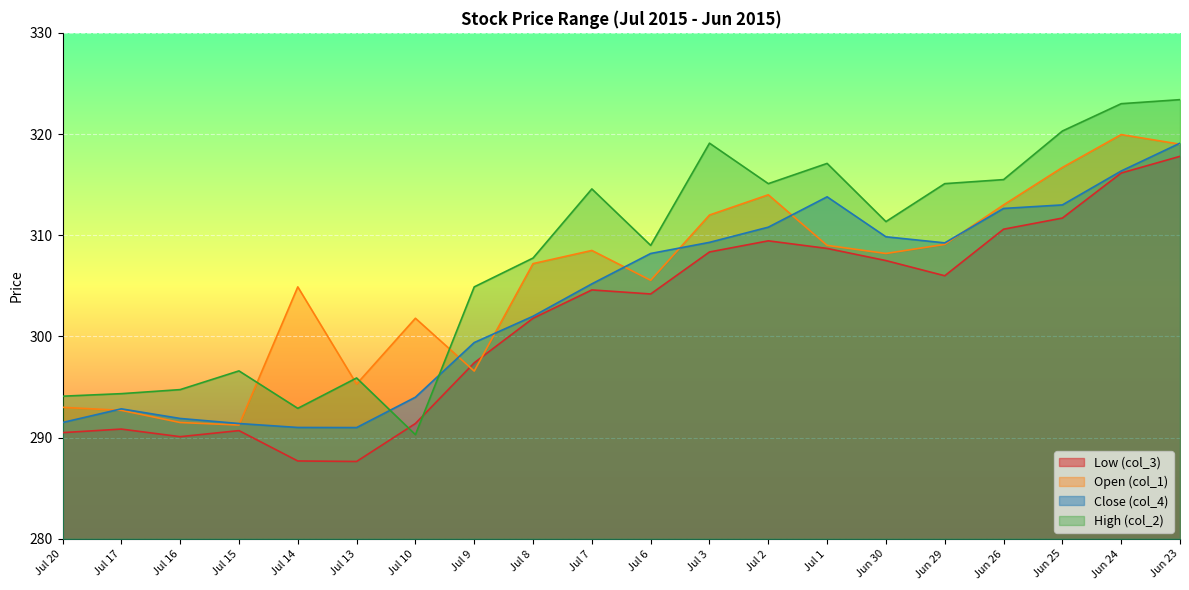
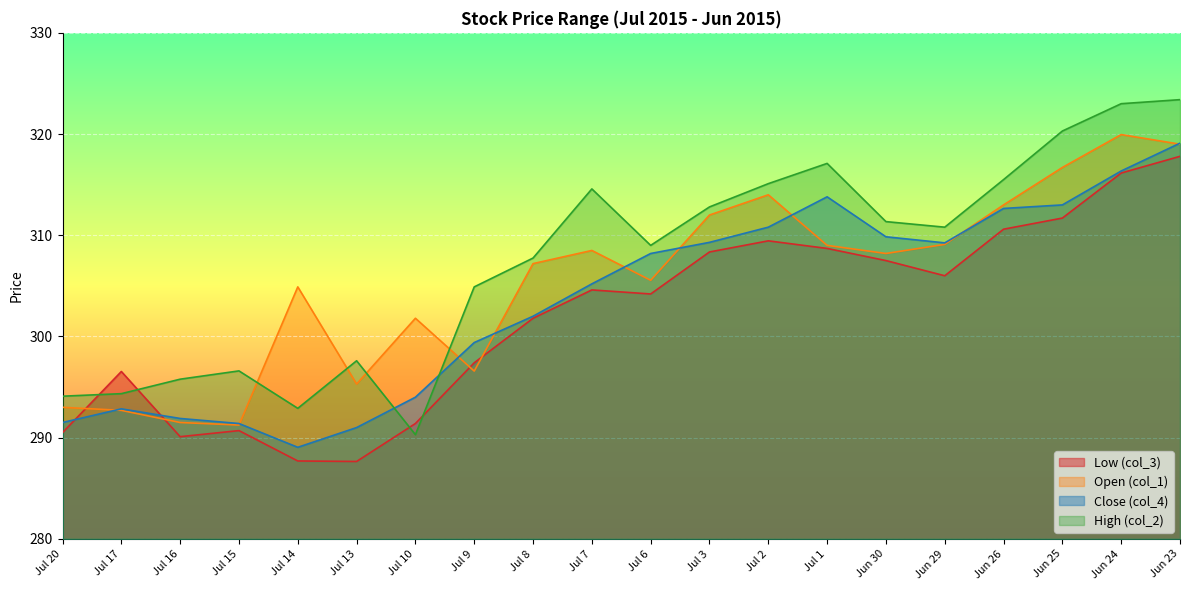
Low (col_3), Jul 17: 290.9 -> 296.5
High (col_2), Jul 16: 294.8 -> 295.8
Close (col_4), Jul 14: 291.0 -> 289.1
High (col_2), Jul 13: 295.9 -> 297.6
High (col_2), Jul 3: 319.1 -> 312.8
High (col_2), Jun 29: 315.1 -> 310.8
